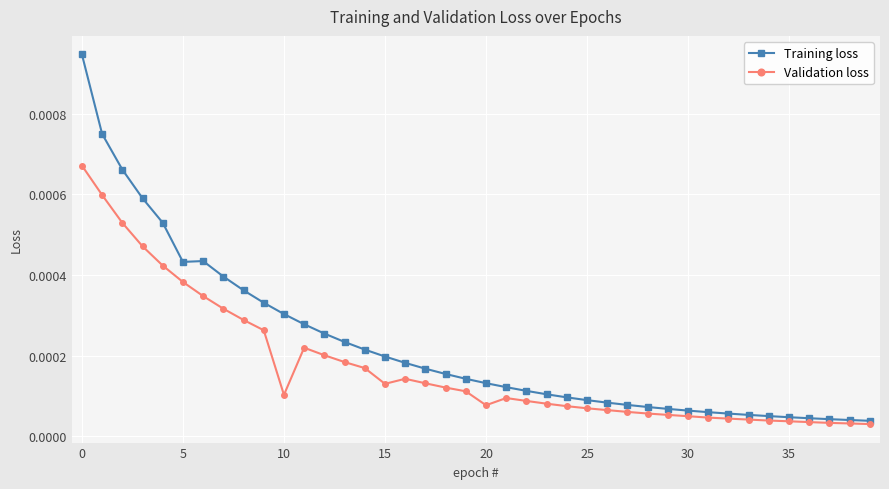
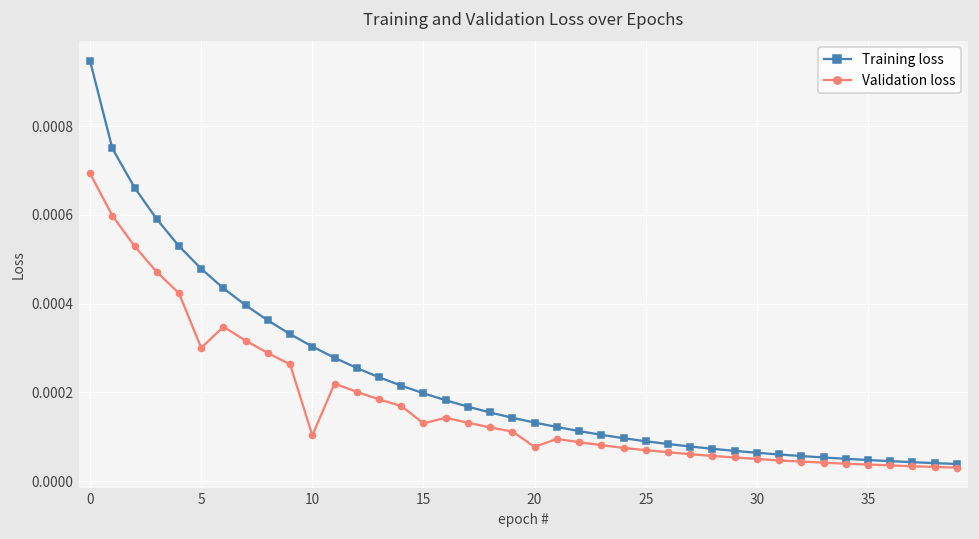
Validation loss, 0: 0.00067 -> 0.00069
Training loss, 5: 0.00043 -> 0.00048
Validation loss, 5: 0.00038 -> 0.00030
